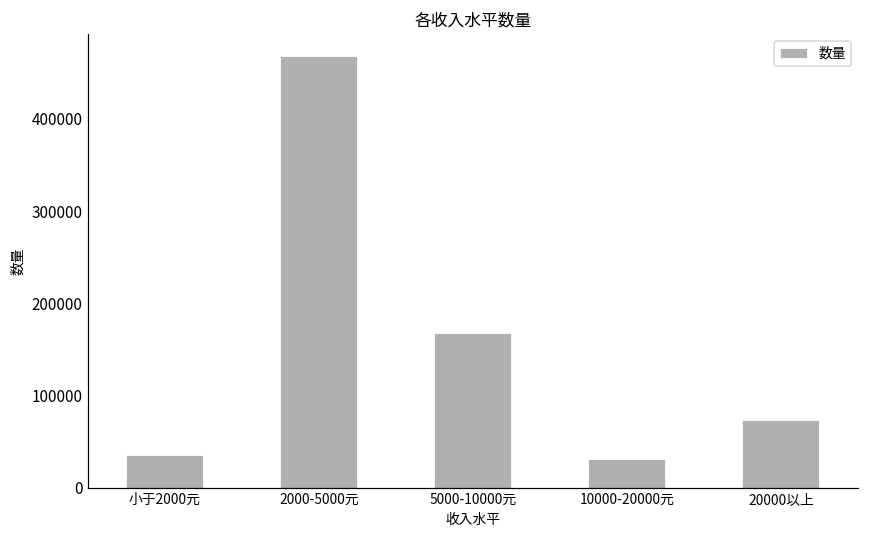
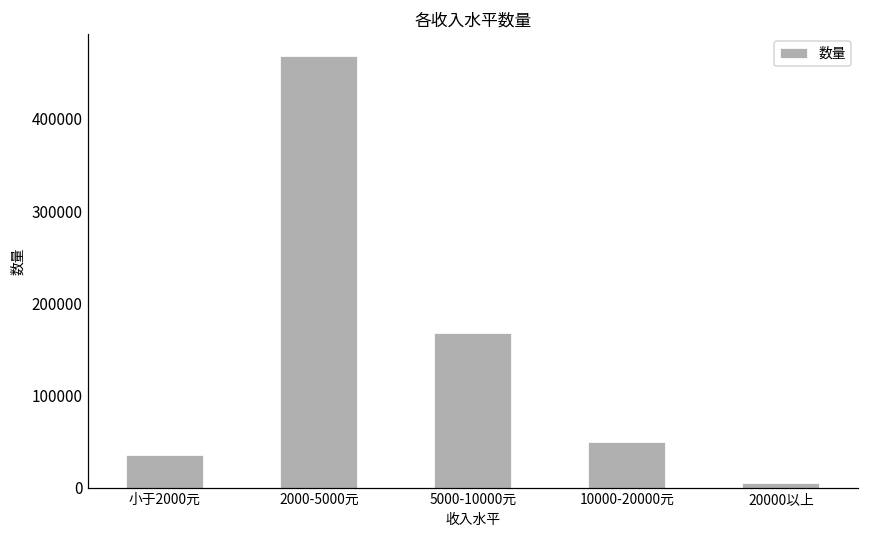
10000-20000元: 30000 -> 50000
20000以上: 70000 -> 10000
